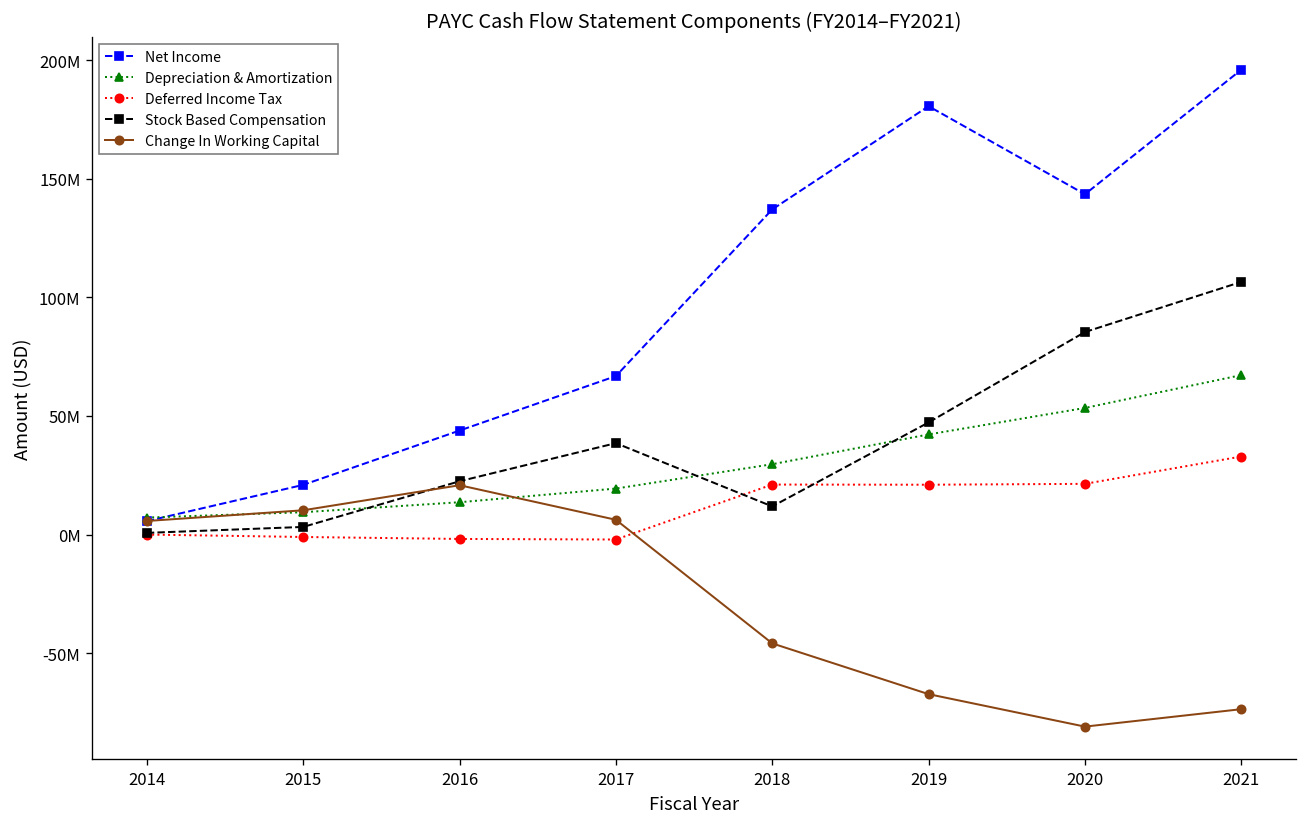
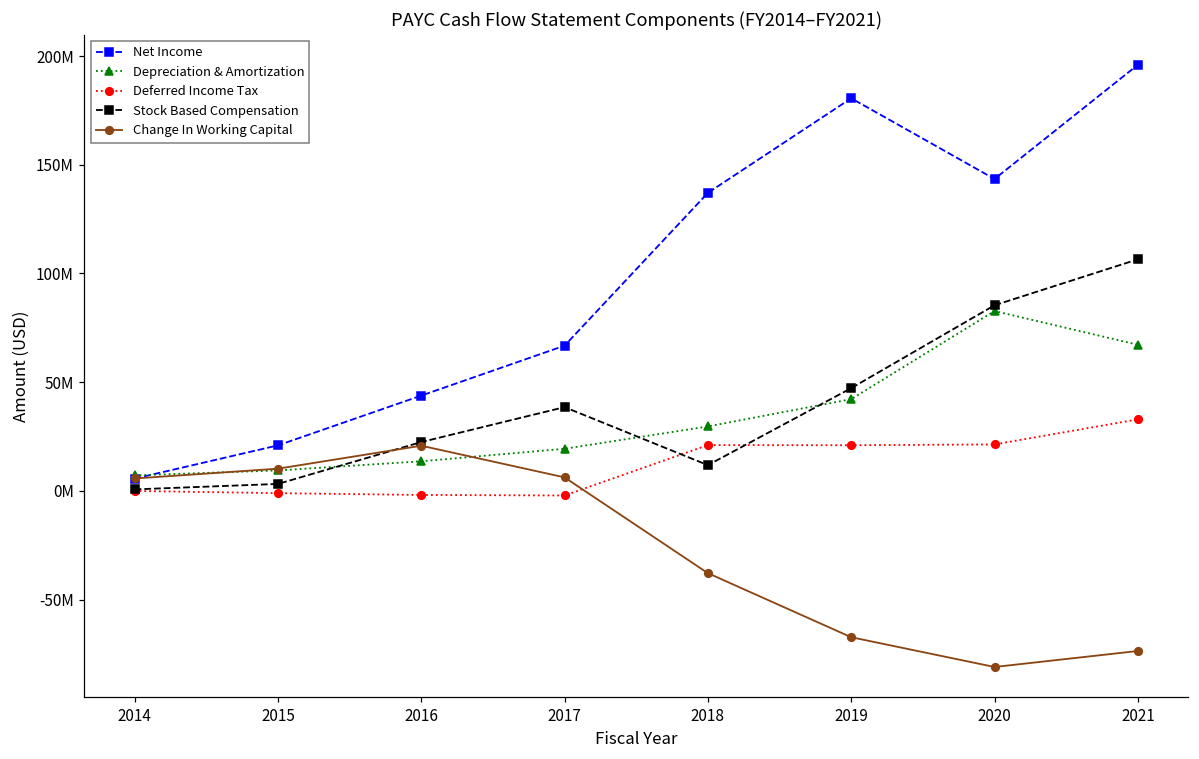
Change In Working Capital, 2018: -46000000 -> -38000000
Depreciation & Amortization, 2020: 53000000 -> 83000000
